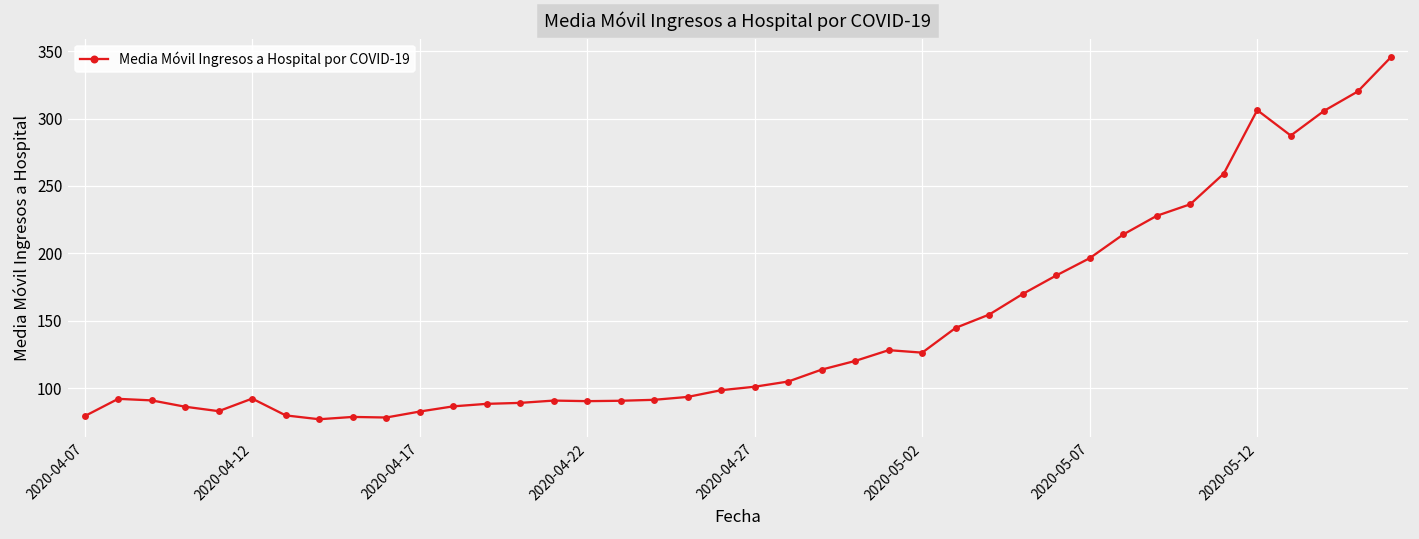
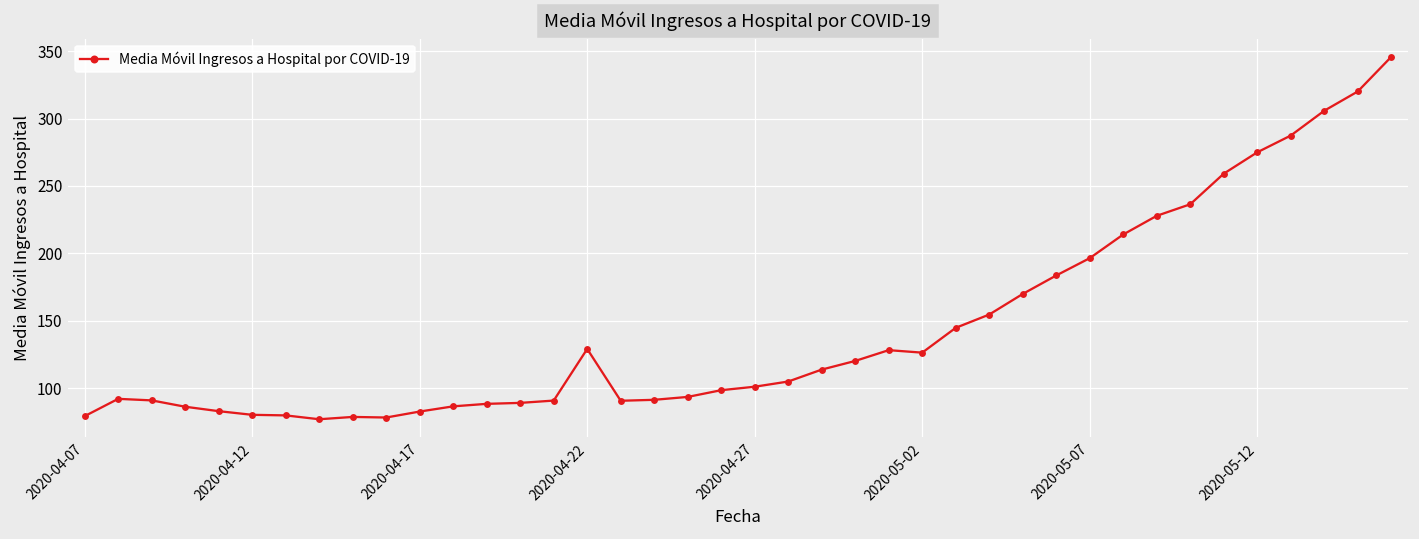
2020-04-12: 92 -> 80
2020-04-22: 90 -> 129
2020-05-12: 306 -> 275
